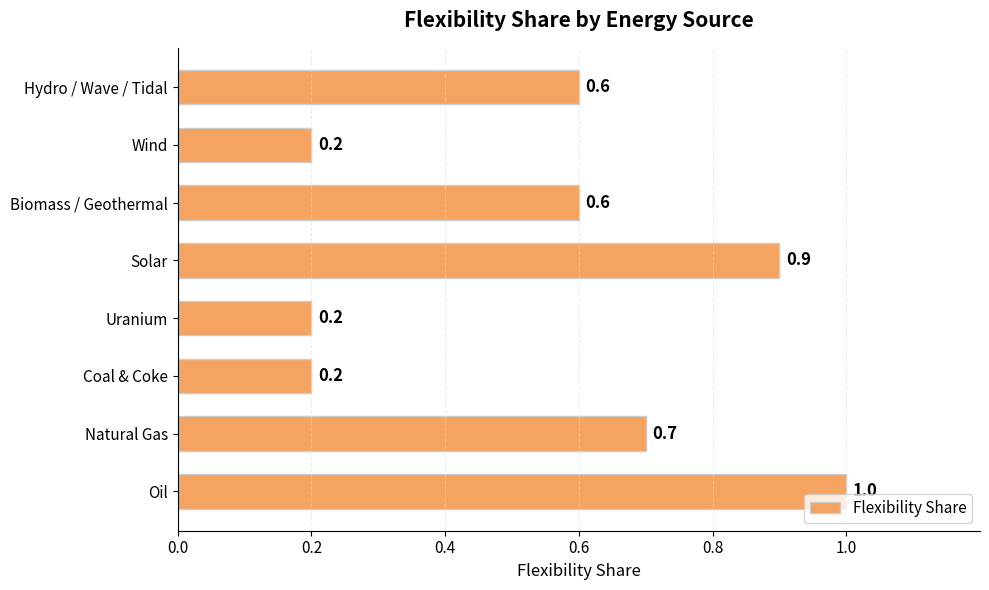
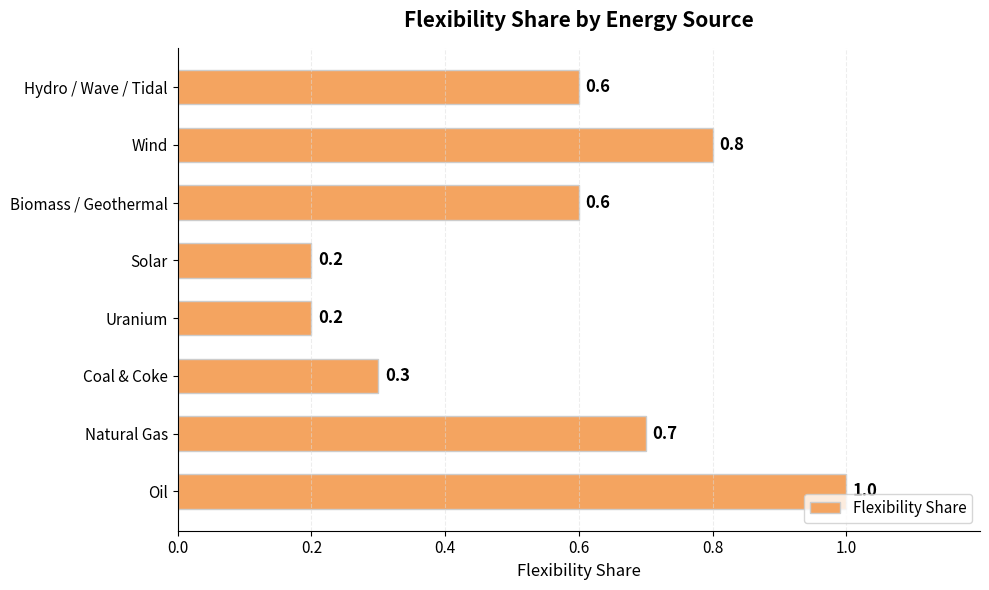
Wind: 0.2 -> 0.8
Solar: 0.9 -> 0.2
Coal & Coke: 0.2 -> 0.3
